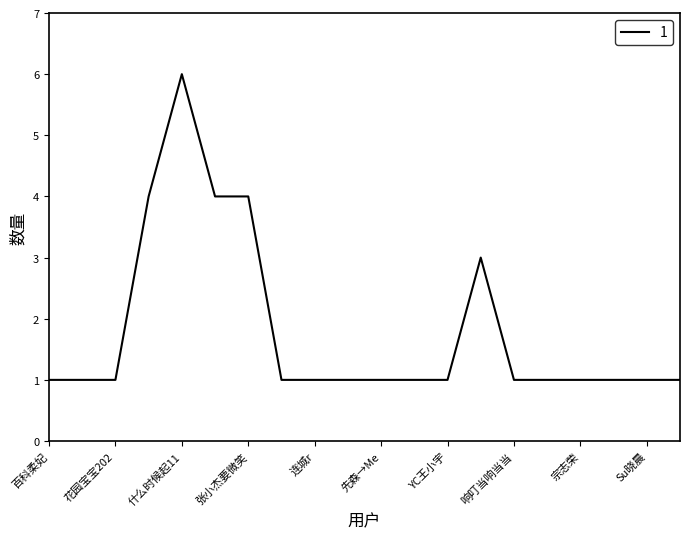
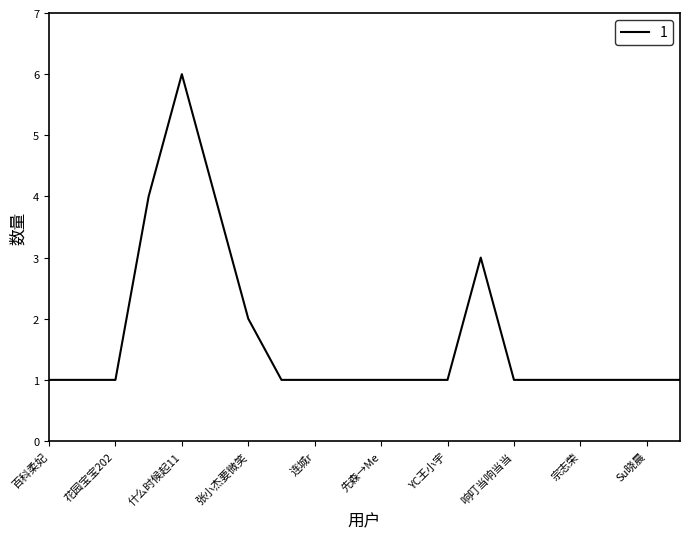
张小杰要微笑: 4 -> 2
